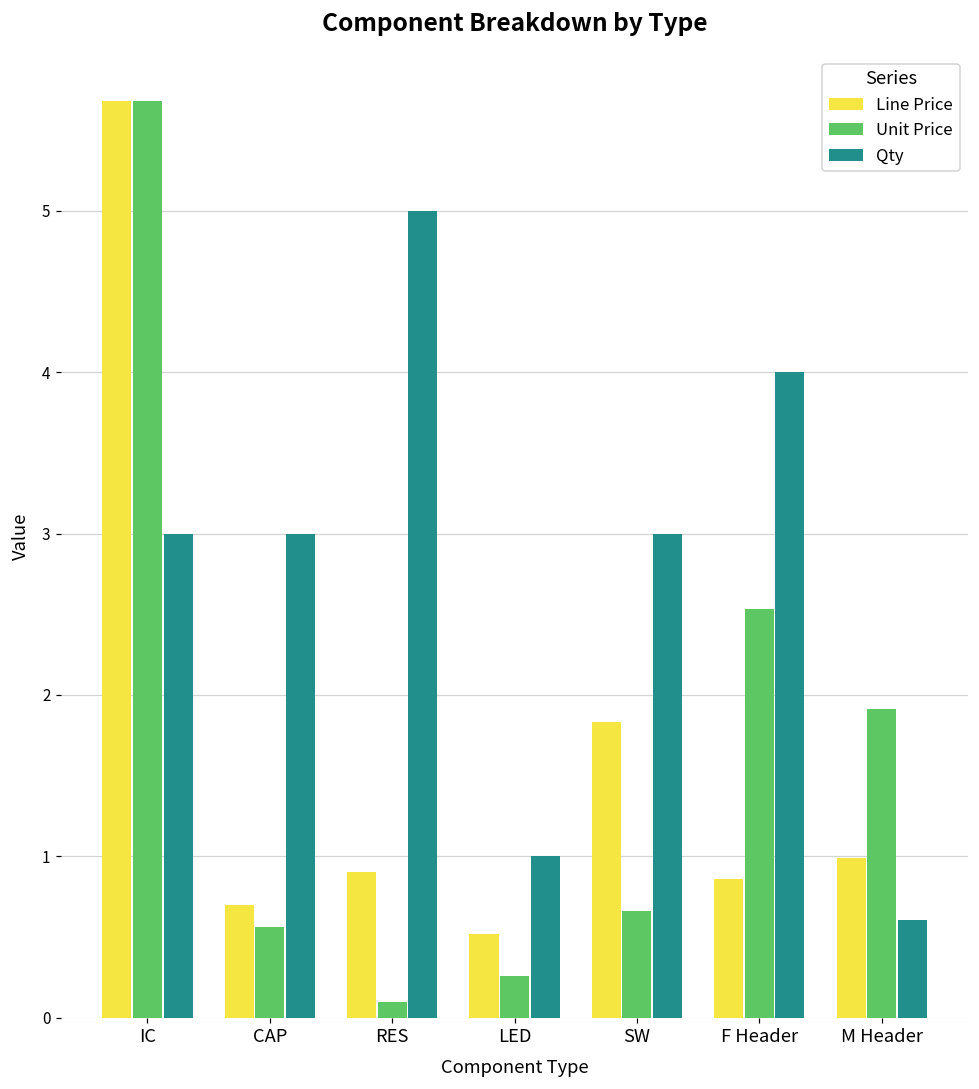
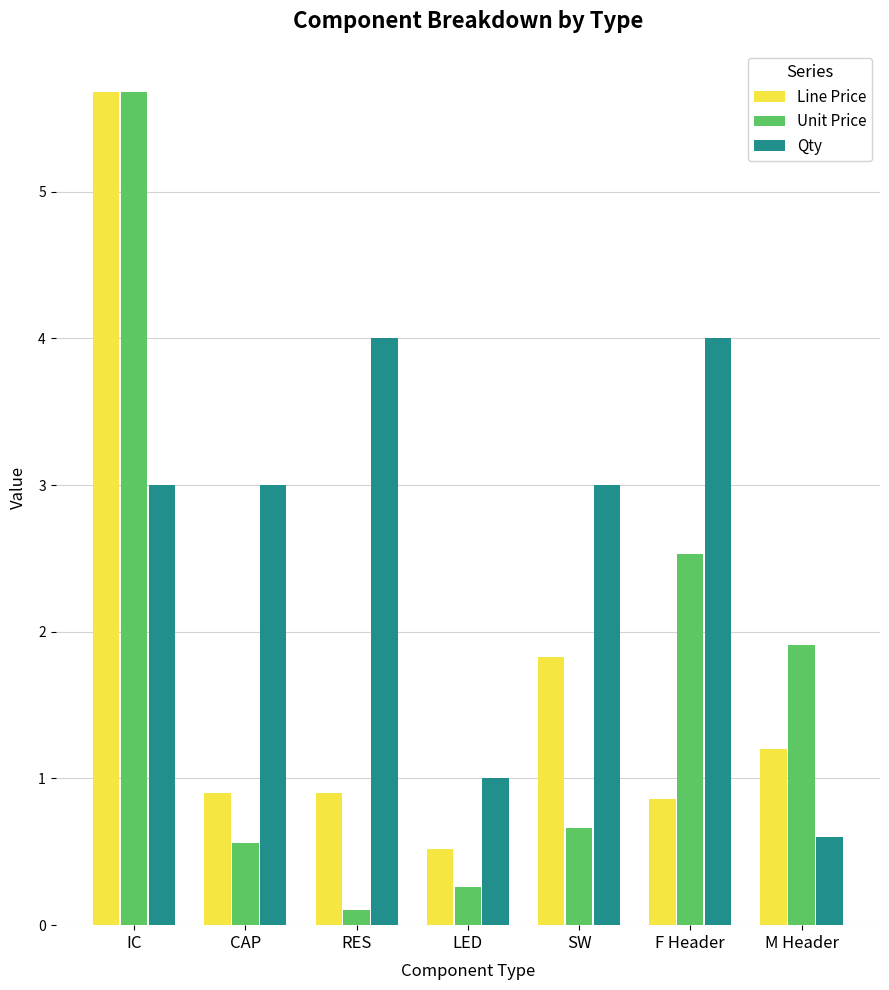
Line Price, CAP: 0.7 -> 0.9
Qty, RES: 5 -> 4
Line Price, M Header: 0.99 -> 1.20
